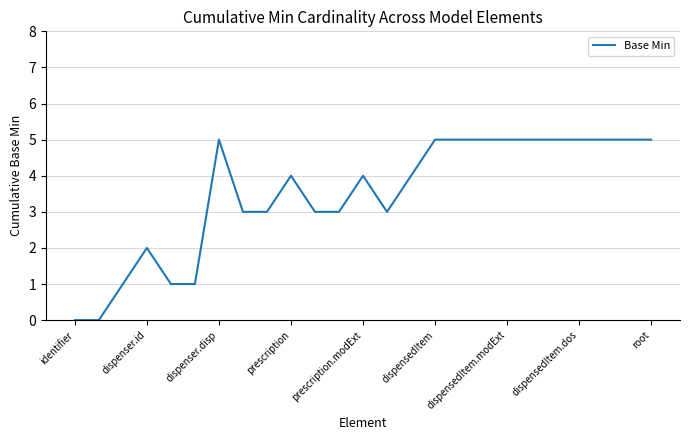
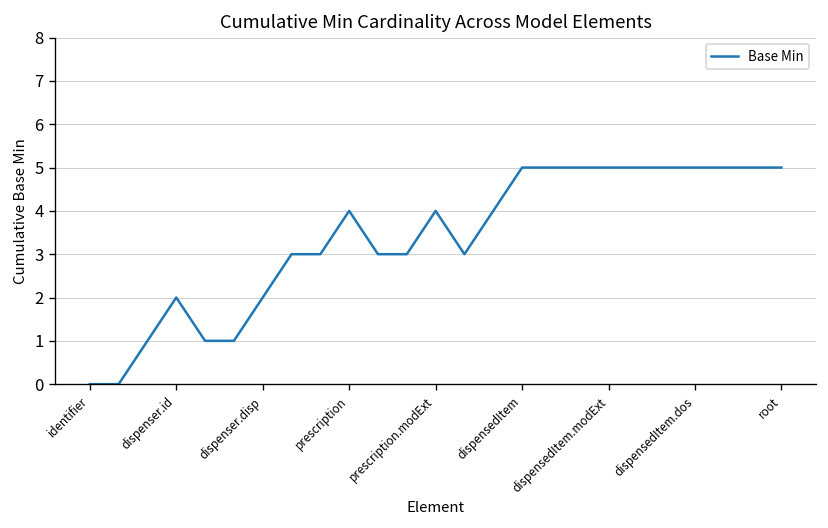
dispenser.disp: 5 -> 2
